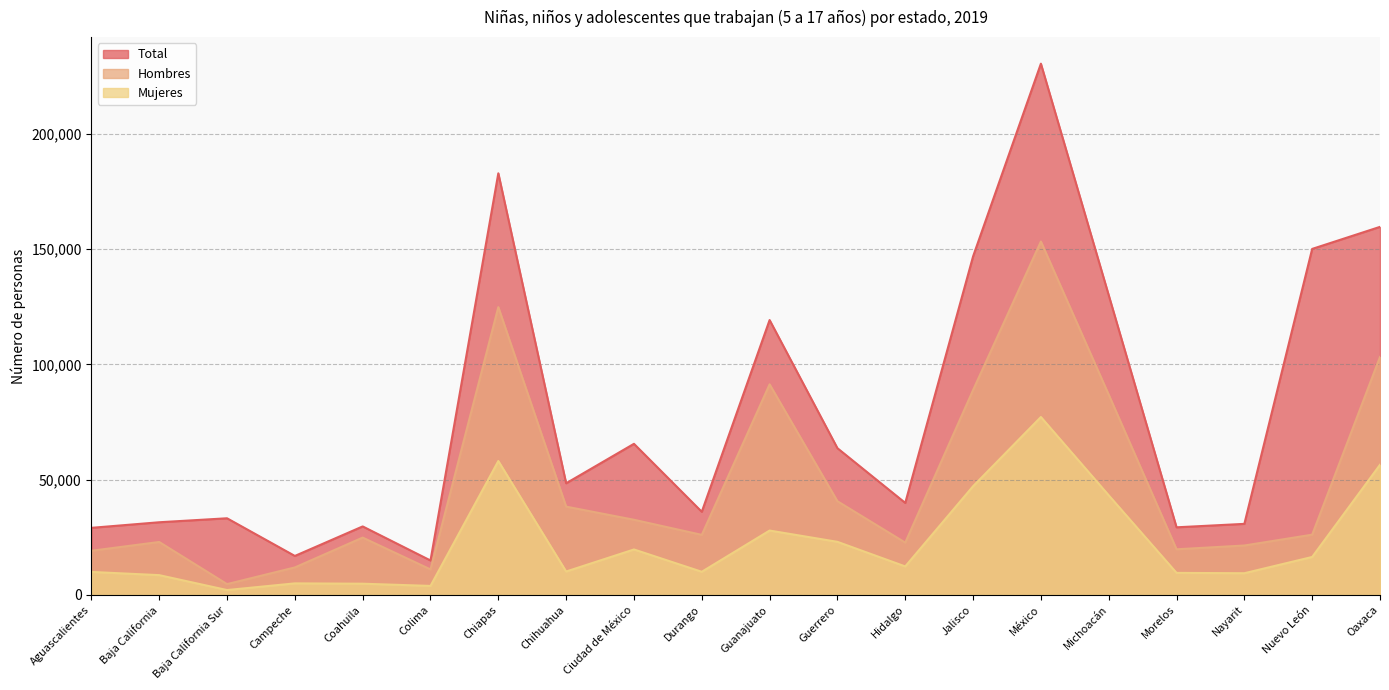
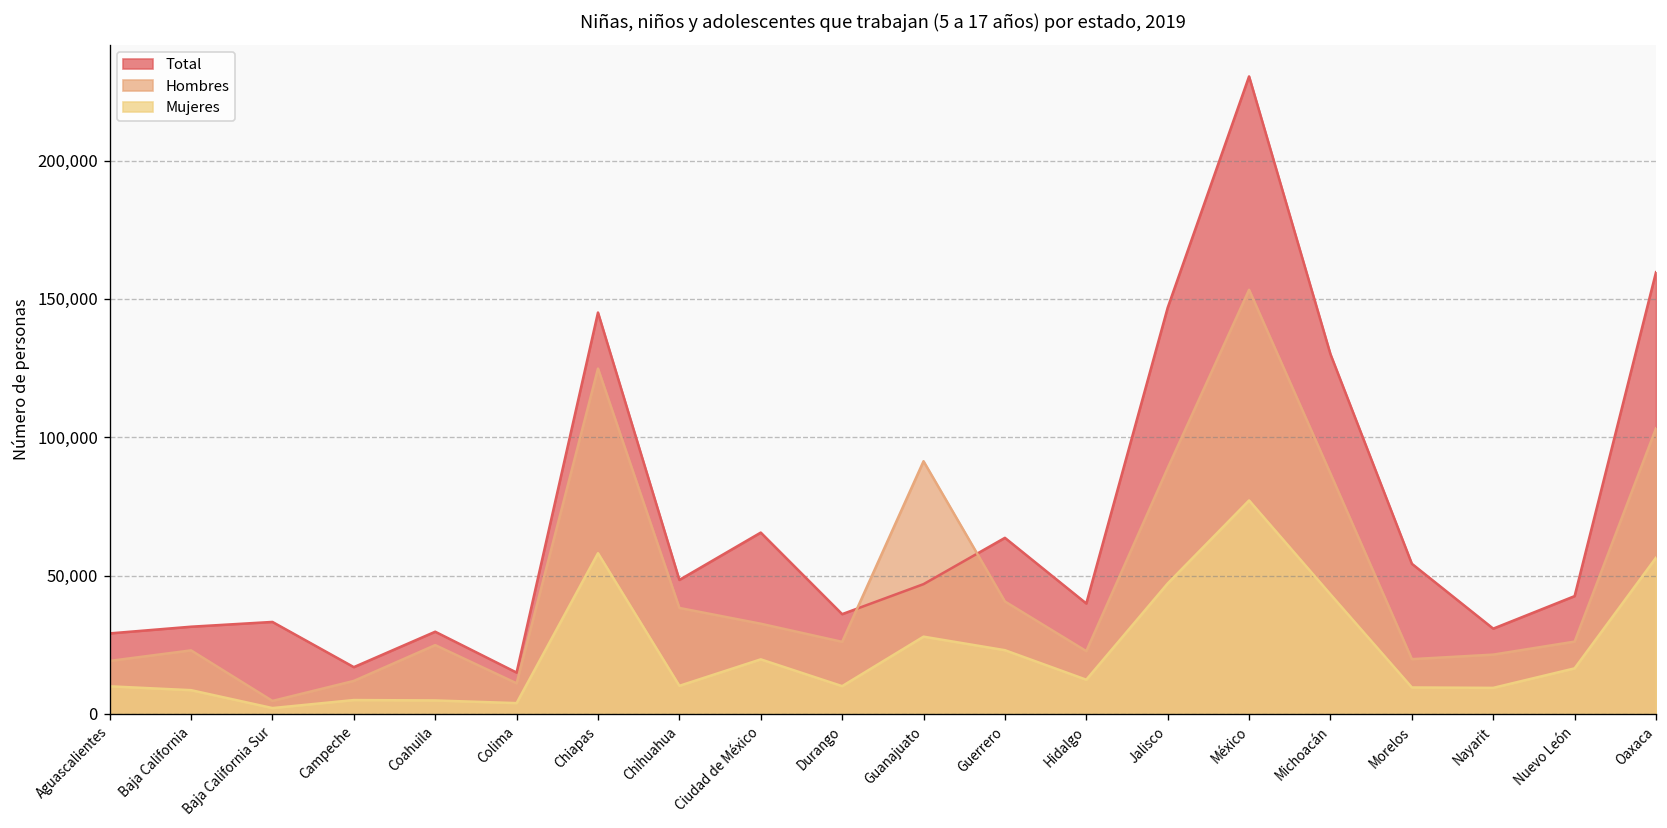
Total, Chiapas: 183,000 -> 145,000
Total, Guanajuato: 119,000 -> 47,000
Total, Morelos: 29,000 -> 54,000
Total, Nuevo León: 150,000 -> 43,000
